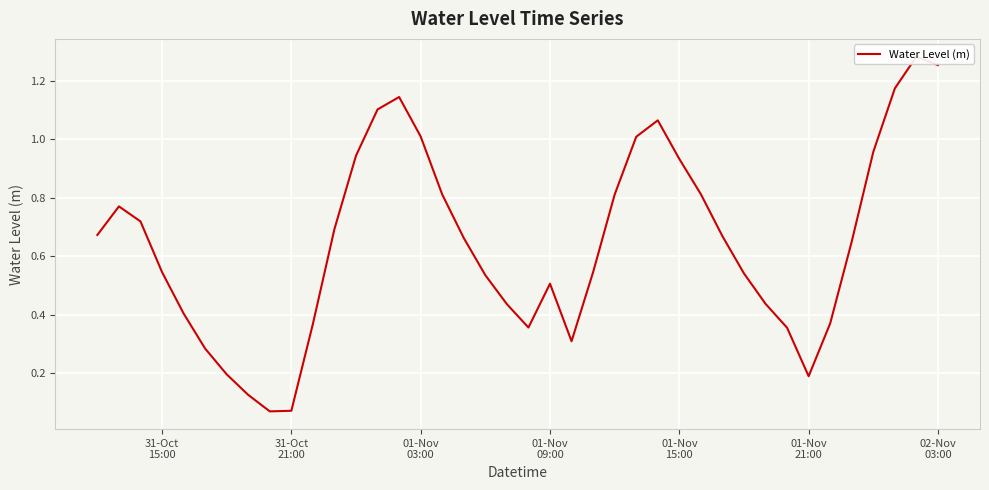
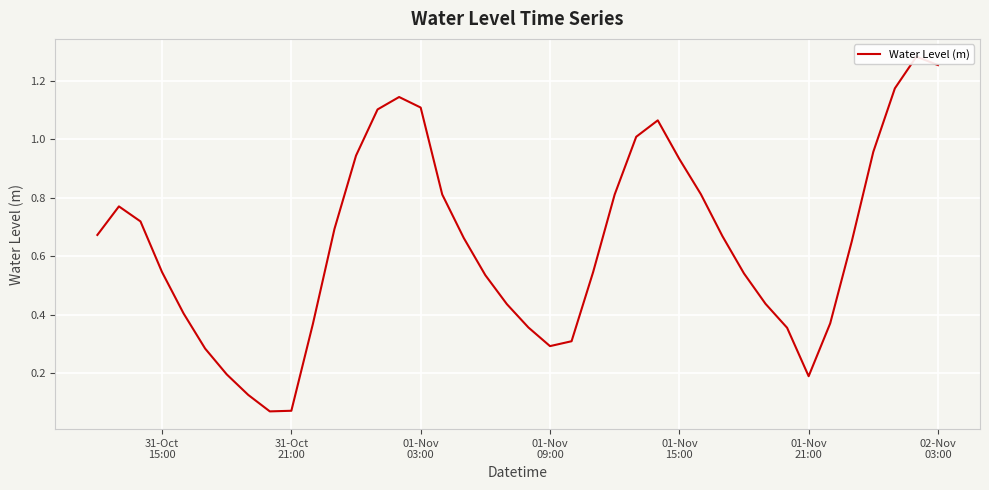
01-Nov 03:00: 1.01 -> 1.11
01-Nov 09:00: 0.51 -> 0.29
